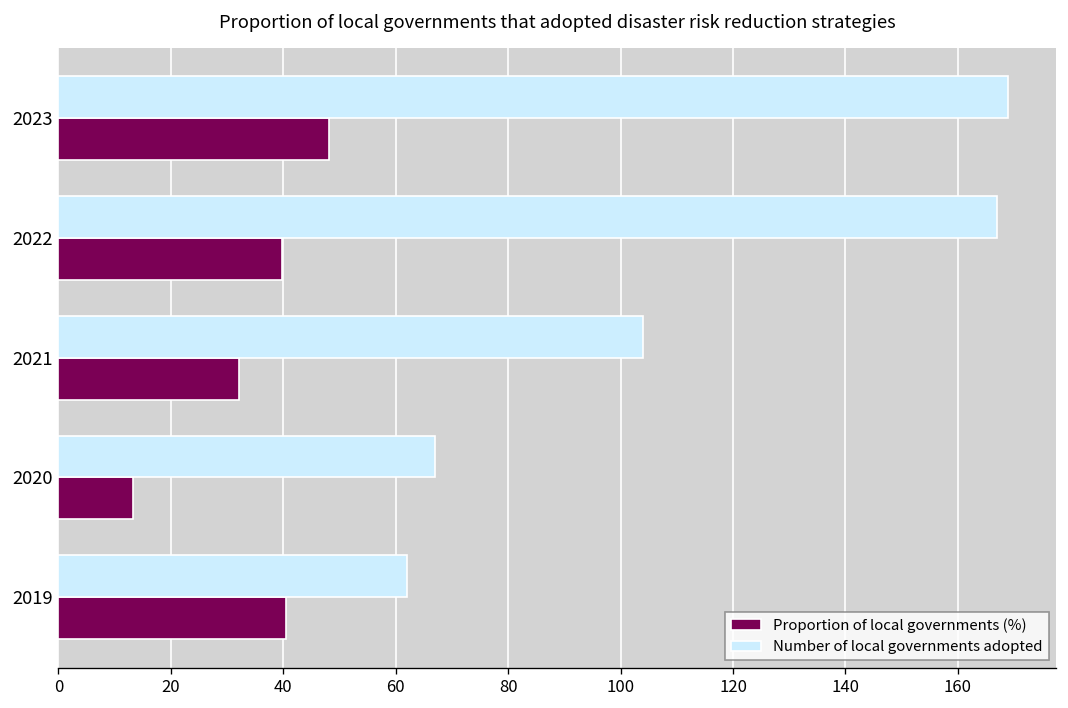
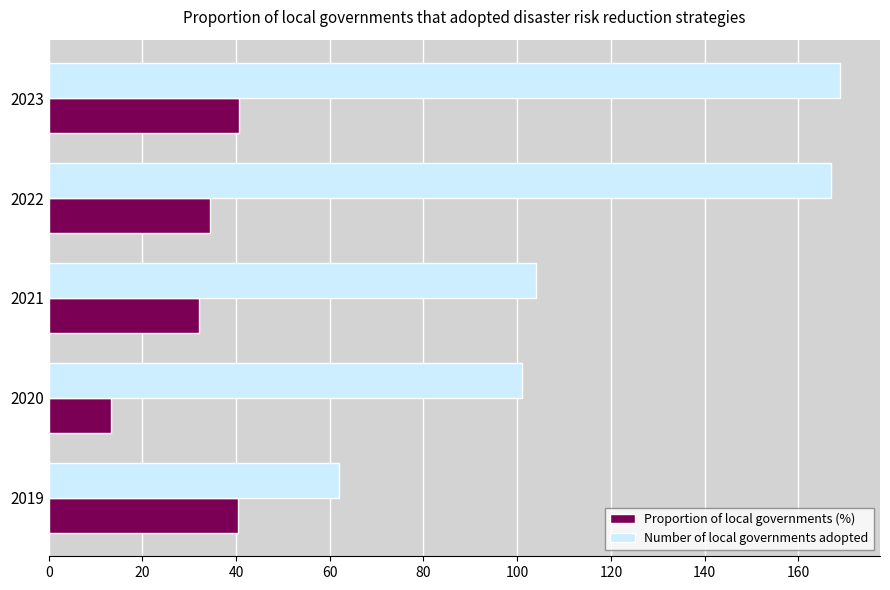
Proportion of local governments (%), 2023: 48 -> 41
Proportion of local governments (%), 2022: 40 -> 35
Number of local governments adopted, 2020: 67 -> 101
